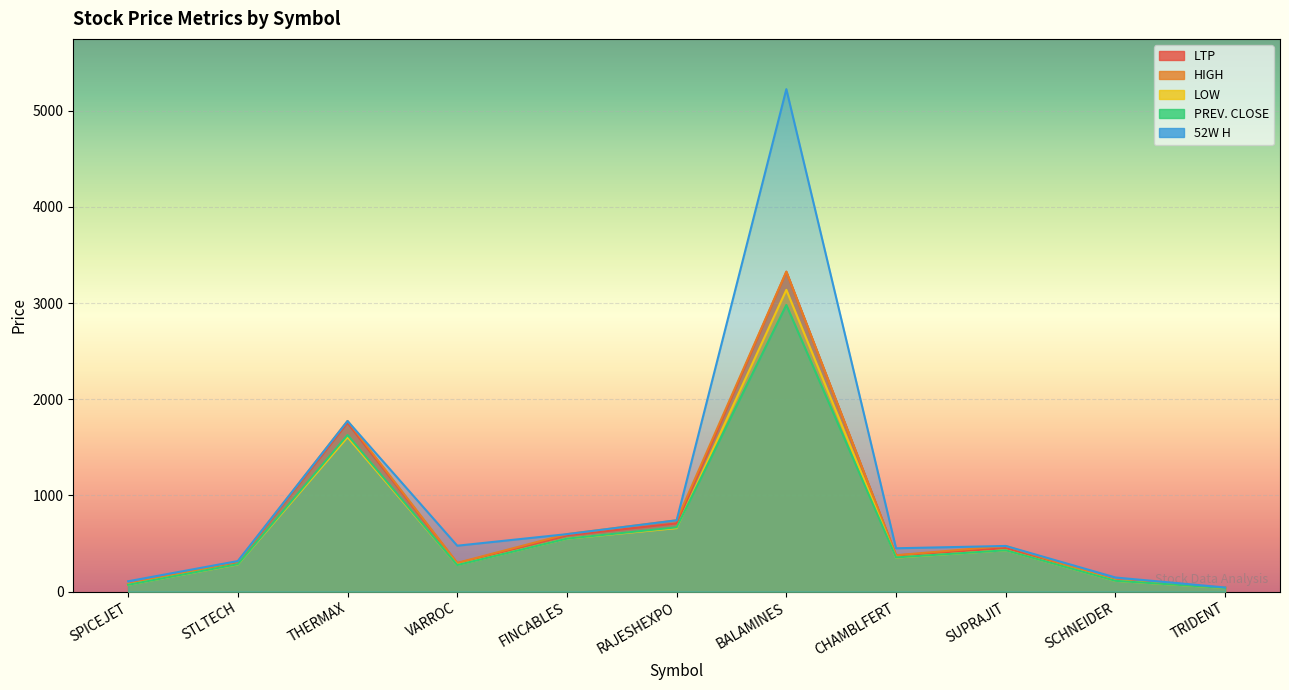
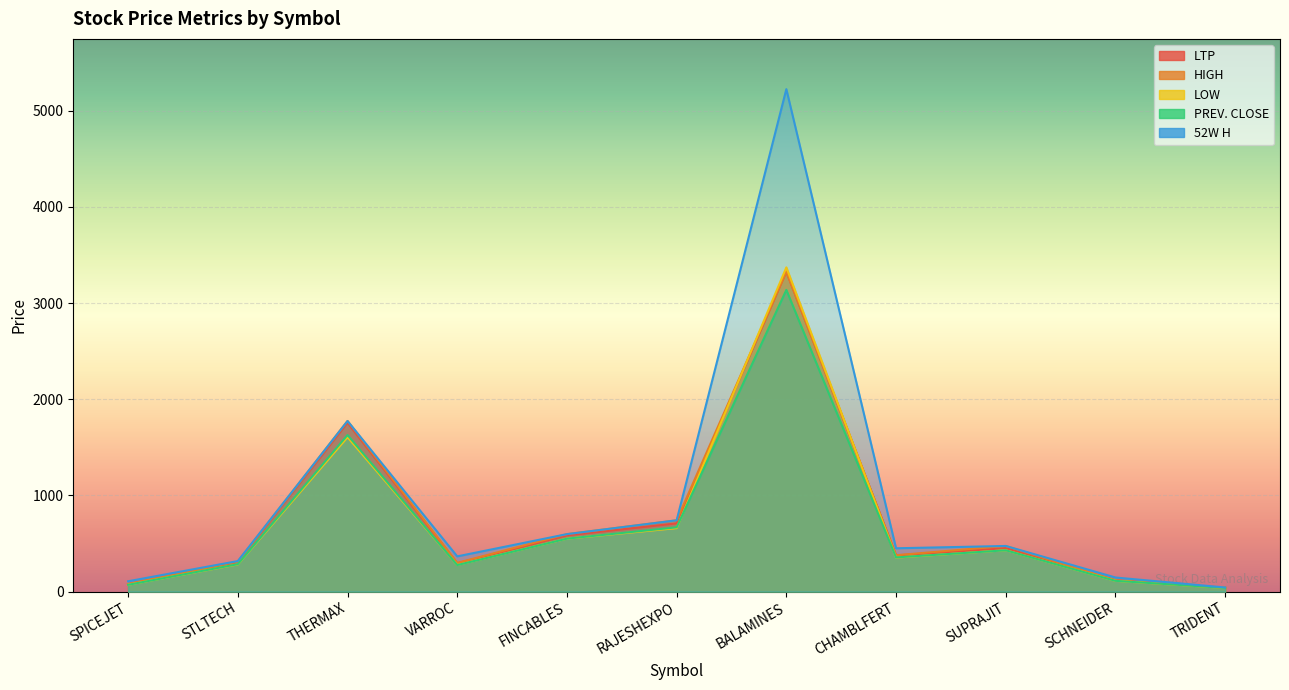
52W H, VARROC: 500 -> 400
LOW, BALAMINES: 3100 -> 3400
PREV. CLOSE, BALAMINES: 3000 -> 3100
